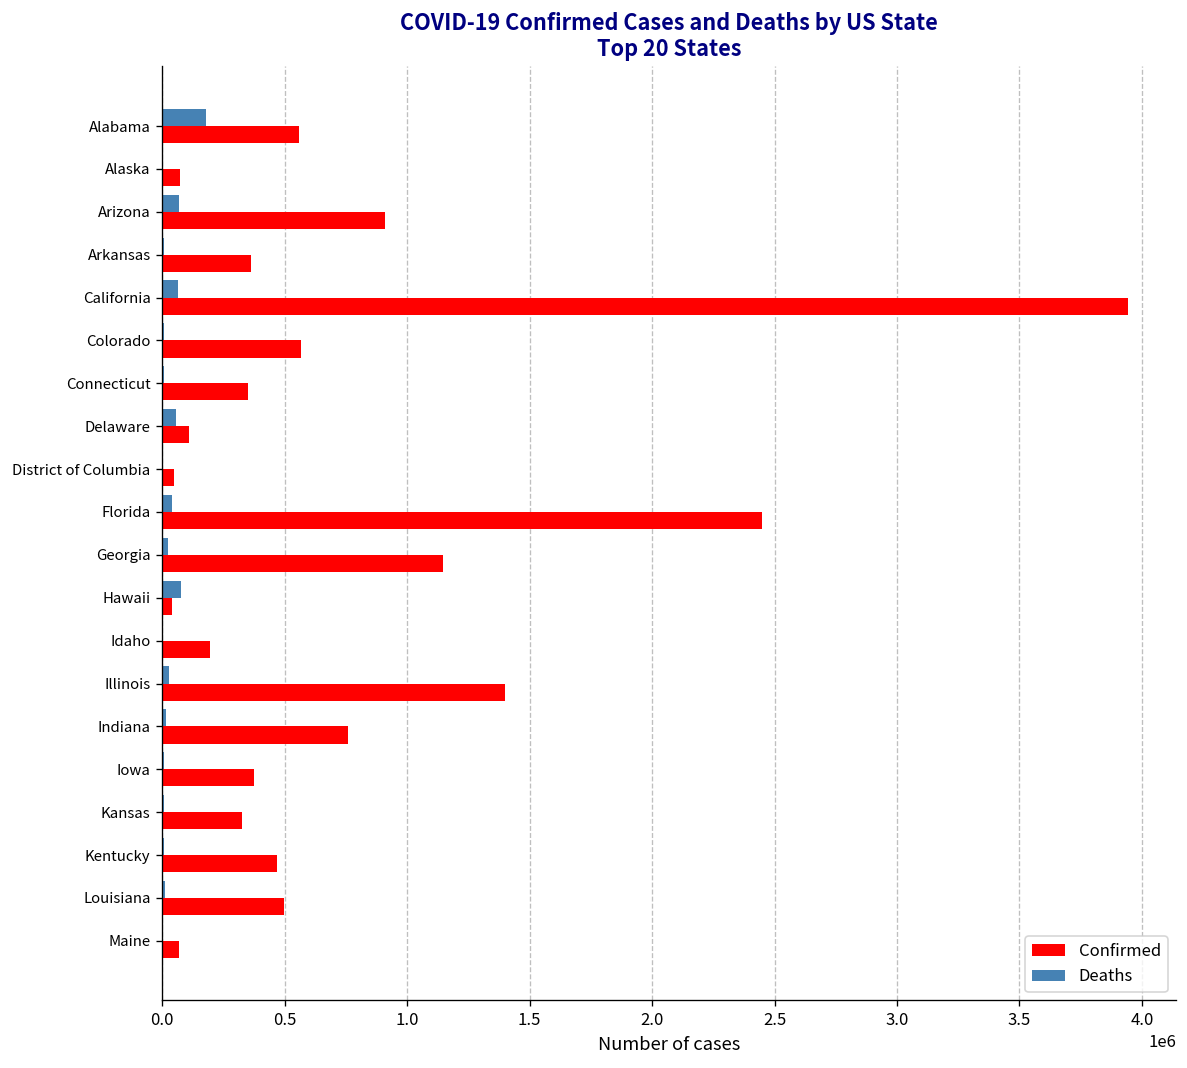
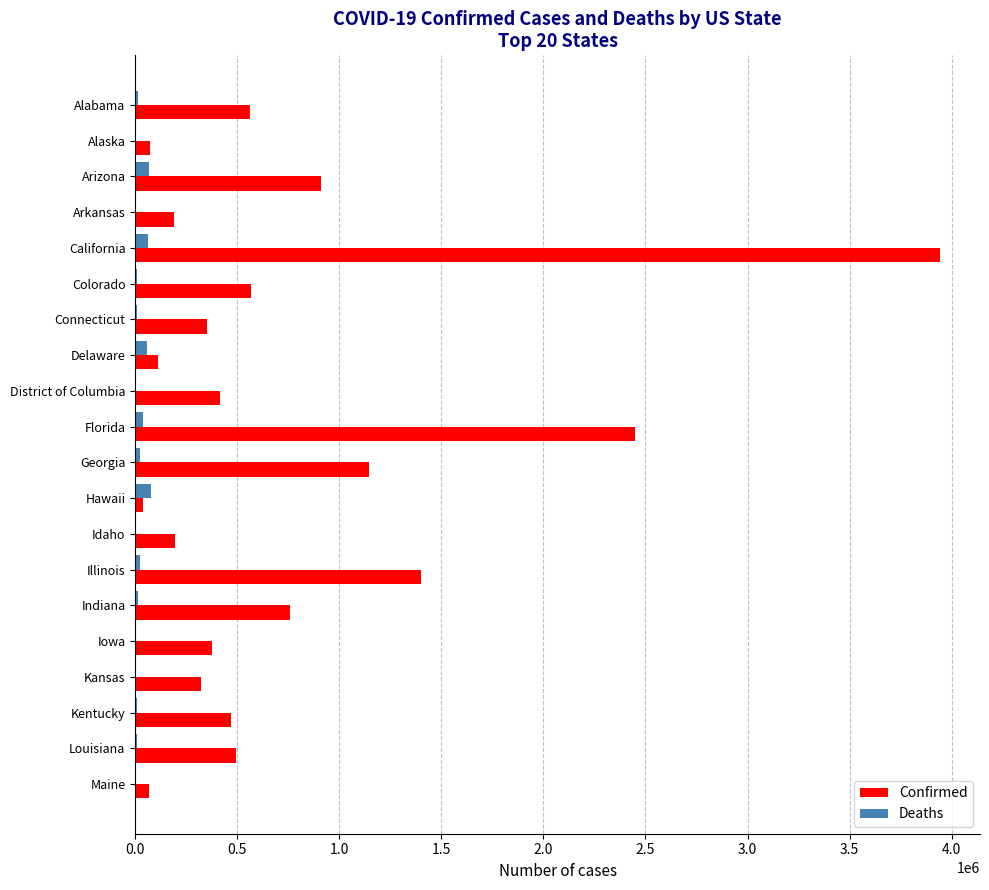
Deaths, Alabama: 180000 -> 10000
Confirmed, Arkansas: 360000 -> 190000
Confirmed, District of Columbia: 50000 -> 420000
